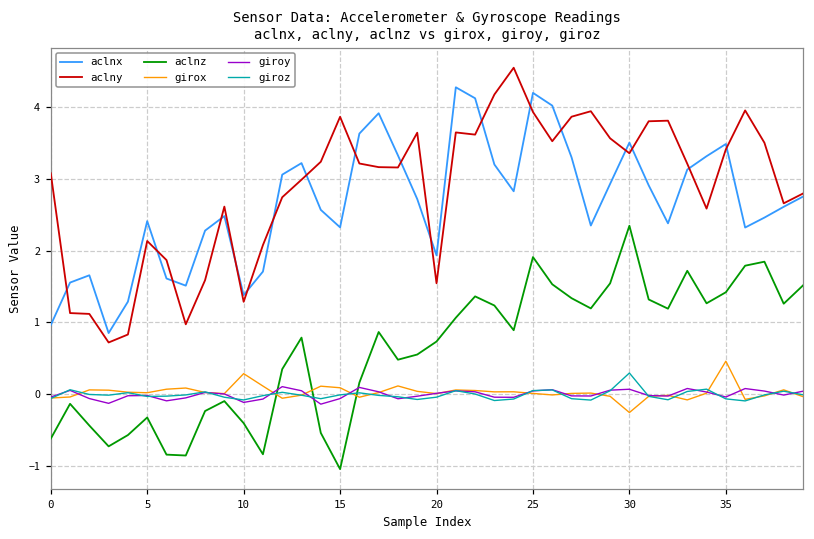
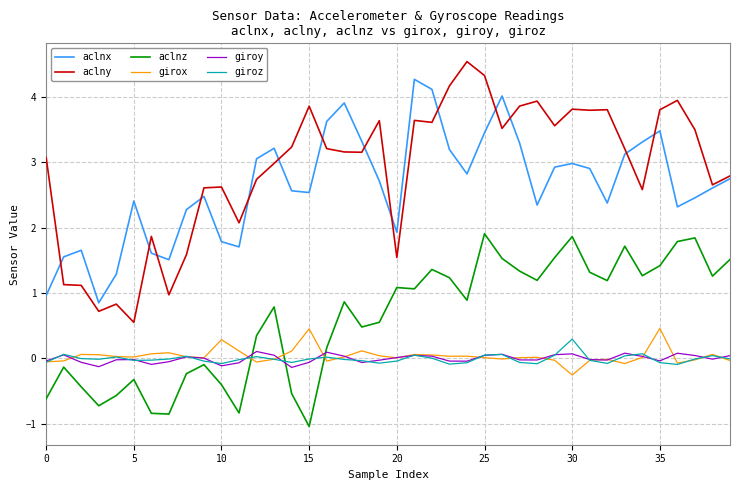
aclny, 5: 2.1 -> 0.6
aclnx, 10: 1.4 -> 1.8
aclny, 10: 1.3 -> 2.6
aclnx, 15: 2.3 -> 2.5
girox, 15: 0.1 -> 0.5
aclnz, 20: 0.7 -> 1.1
aclnx, 25: 4.2 -> 3.5
aclny, 25: 3.9 -> 4.3
aclnx, 30: 3.5 -> 3.0
aclny, 30: 3.4 -> 3.8
aclnz, 30: 2.3 -> 1.9
aclny, 35: 3.4 -> 3.8
